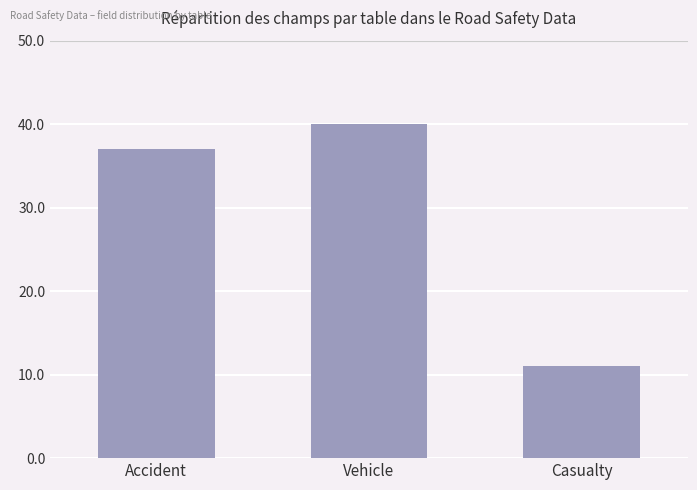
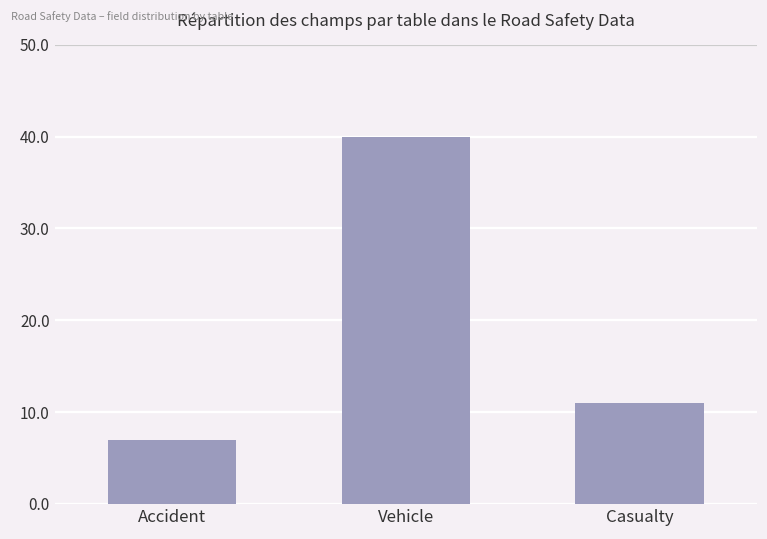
Accident: 37 -> 7
